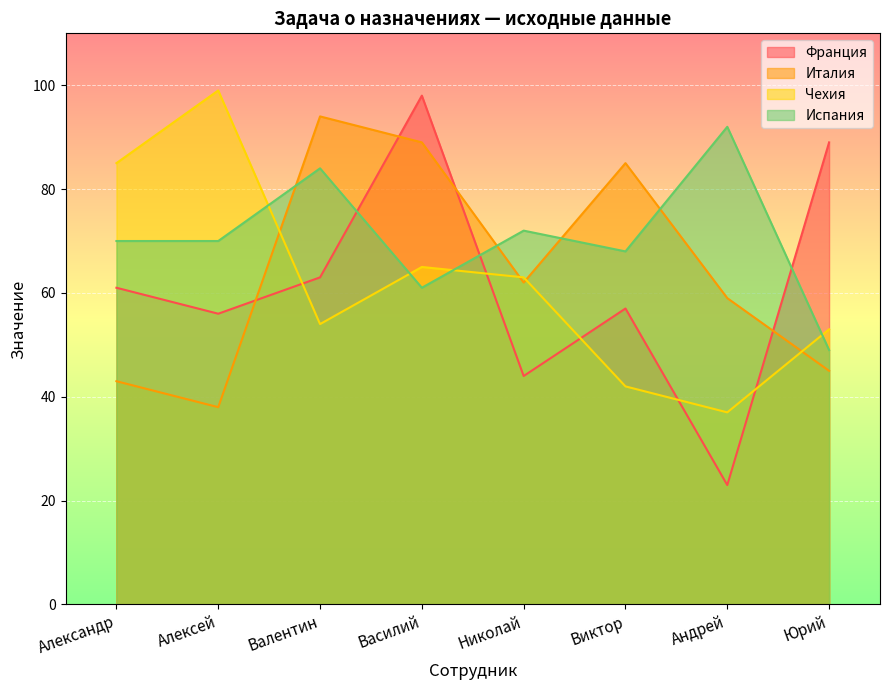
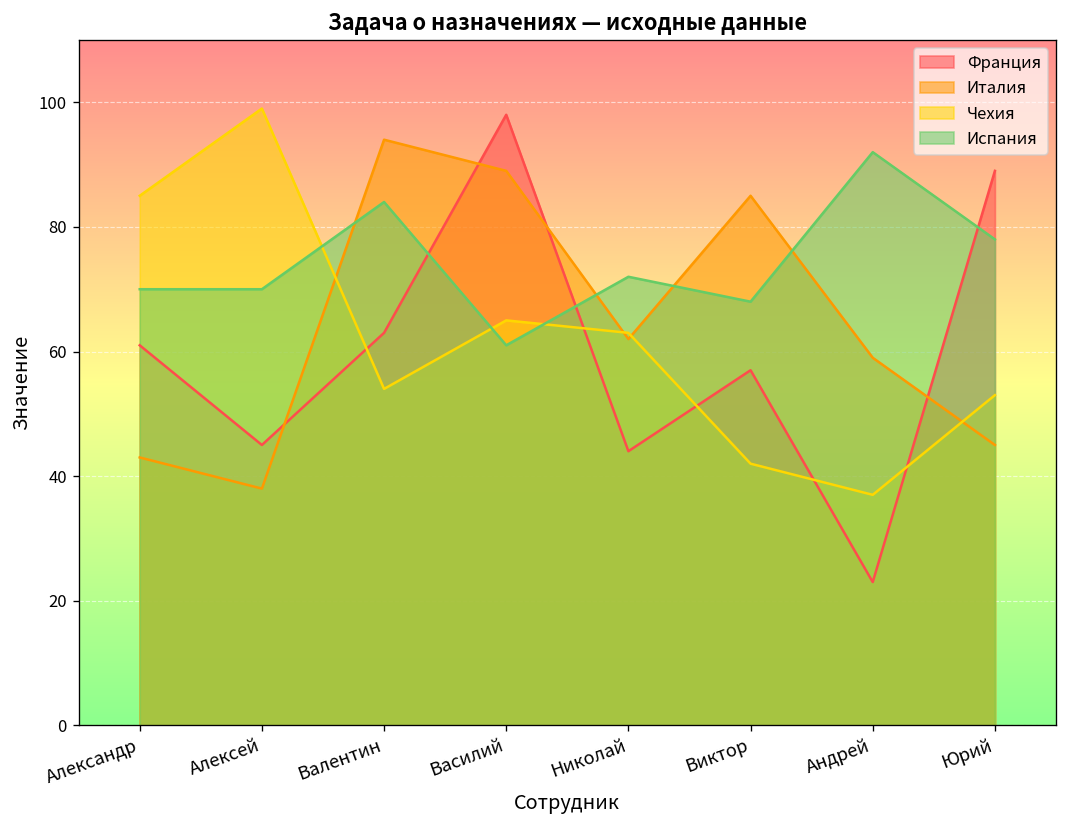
Франция, Алексей: 56 -> 45
Испания, Юрий: 49 -> 78
